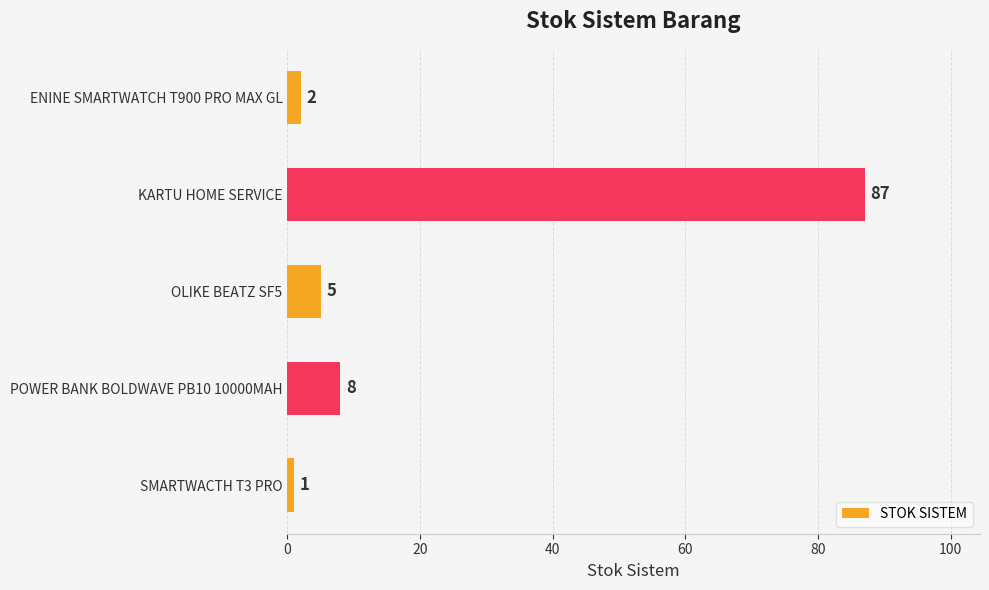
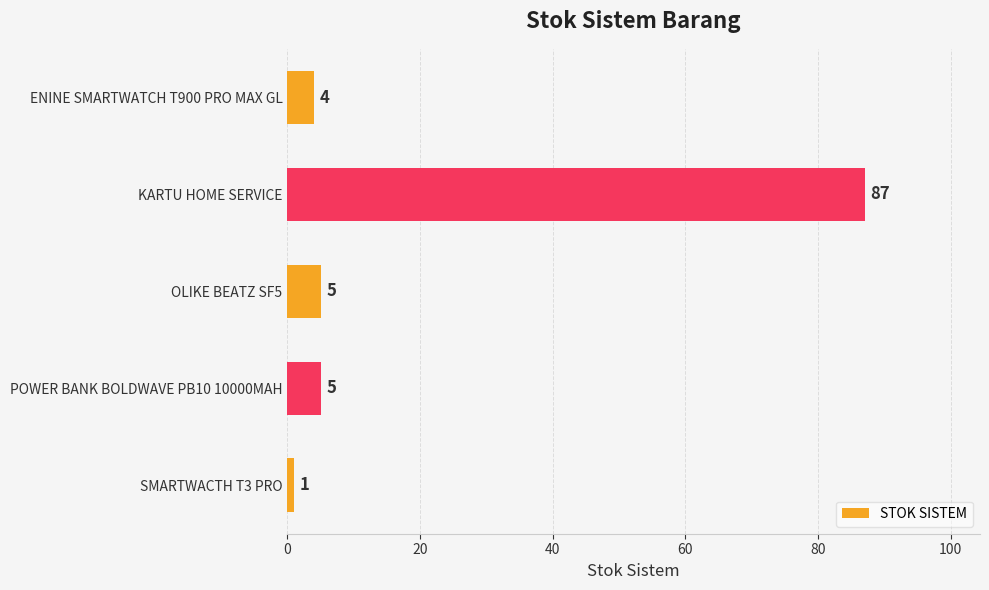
ENINE SMARTWATCH T900 PRO MAX GL: 2 -> 4
POWER BANK BOLDWAVE PB10 10000MAH: 8 -> 5
